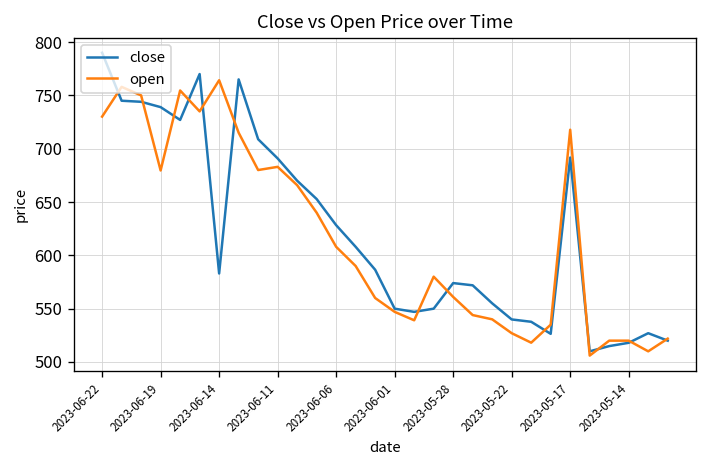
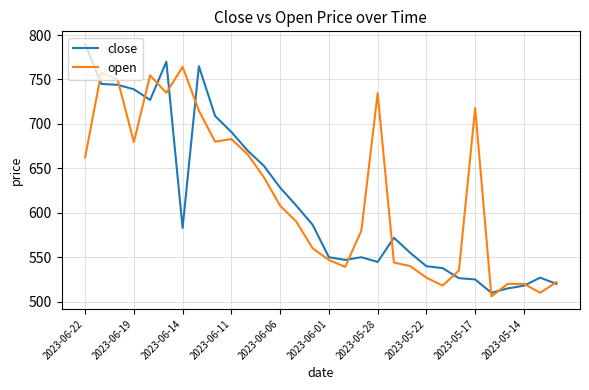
open, 2023-06-22: 730 -> 660
close, 2023-05-28: 570 -> 540
open, 2023-05-28: 560 -> 730
close, 2023-05-17: 690 -> 530
